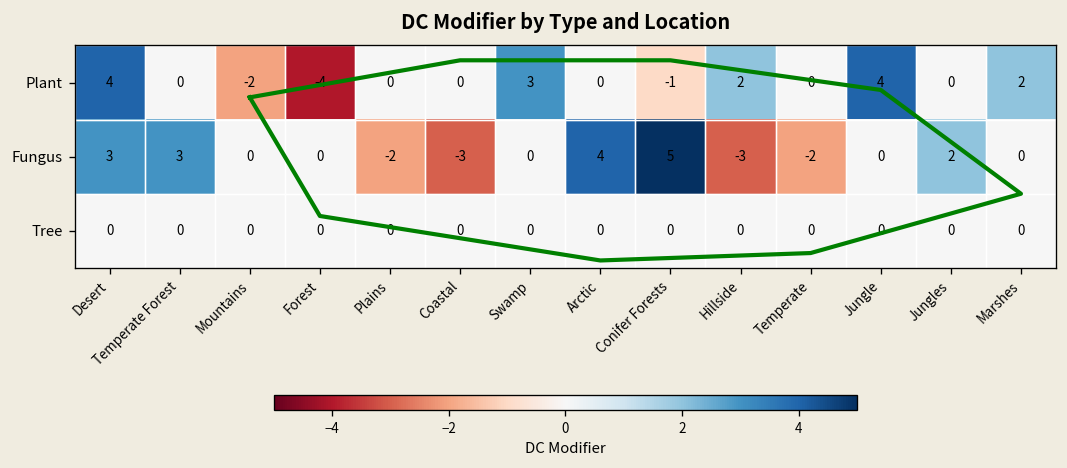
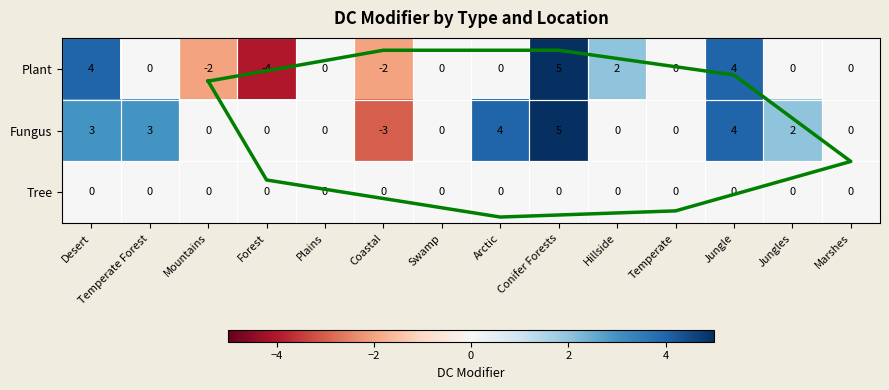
Plant, Coastal: 0 -> -2
Plant, Swamp: 3 -> 0
Plant, Conifer Forests: -1 -> 5
Plant, Marshes: 2 -> 0
Fungus, Plains: -2 -> 0
Fungus, Hillside: -3 -> 0
Fungus, Temperate: -2 -> 0
Fungus, Jungle: 0 -> 4
